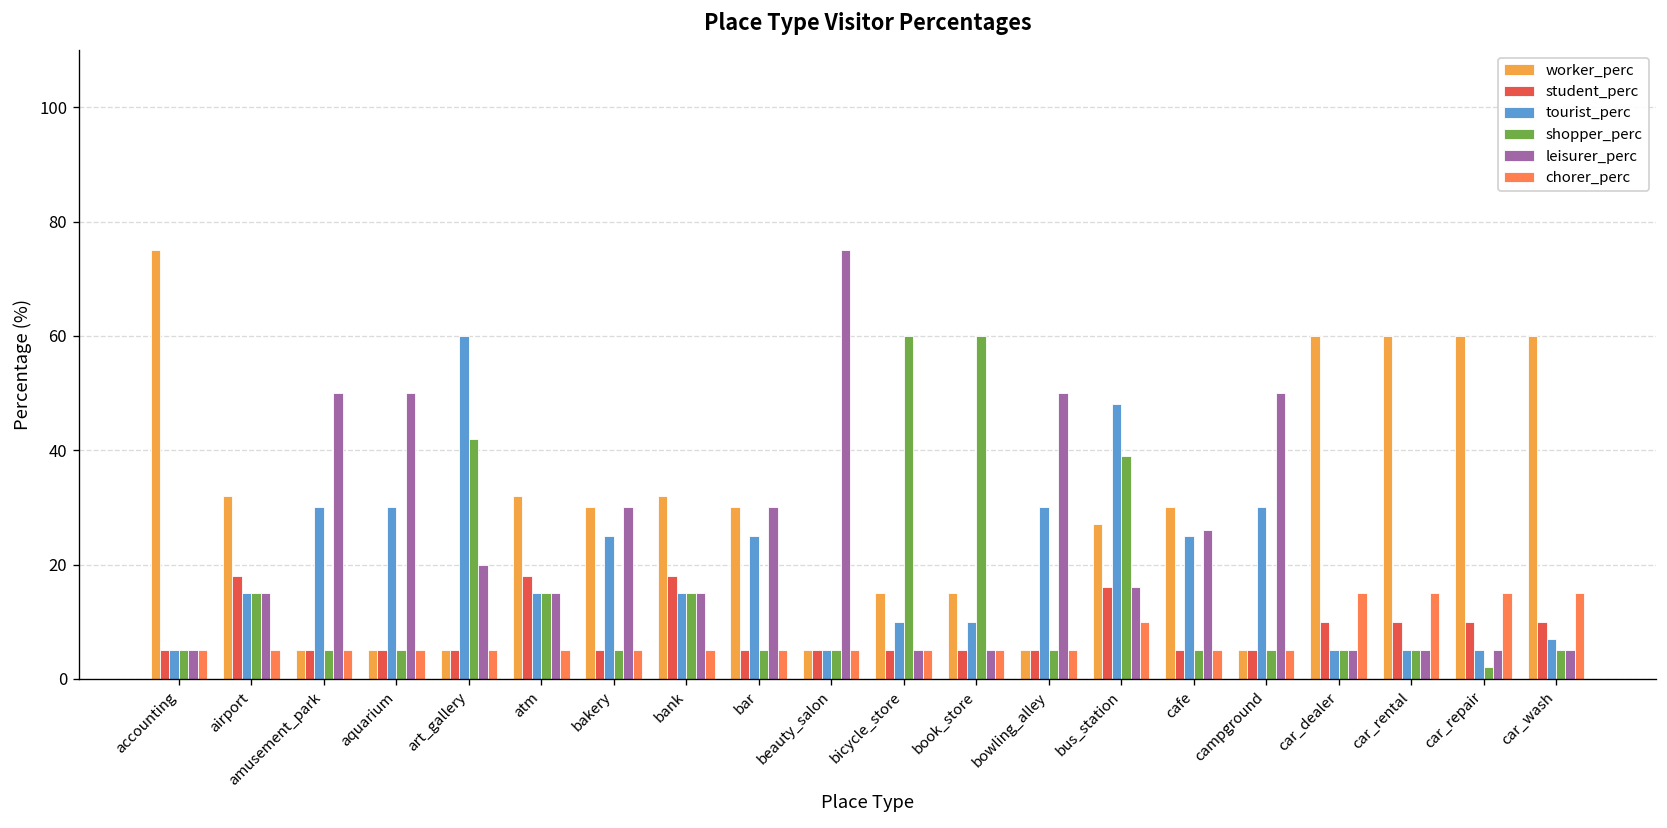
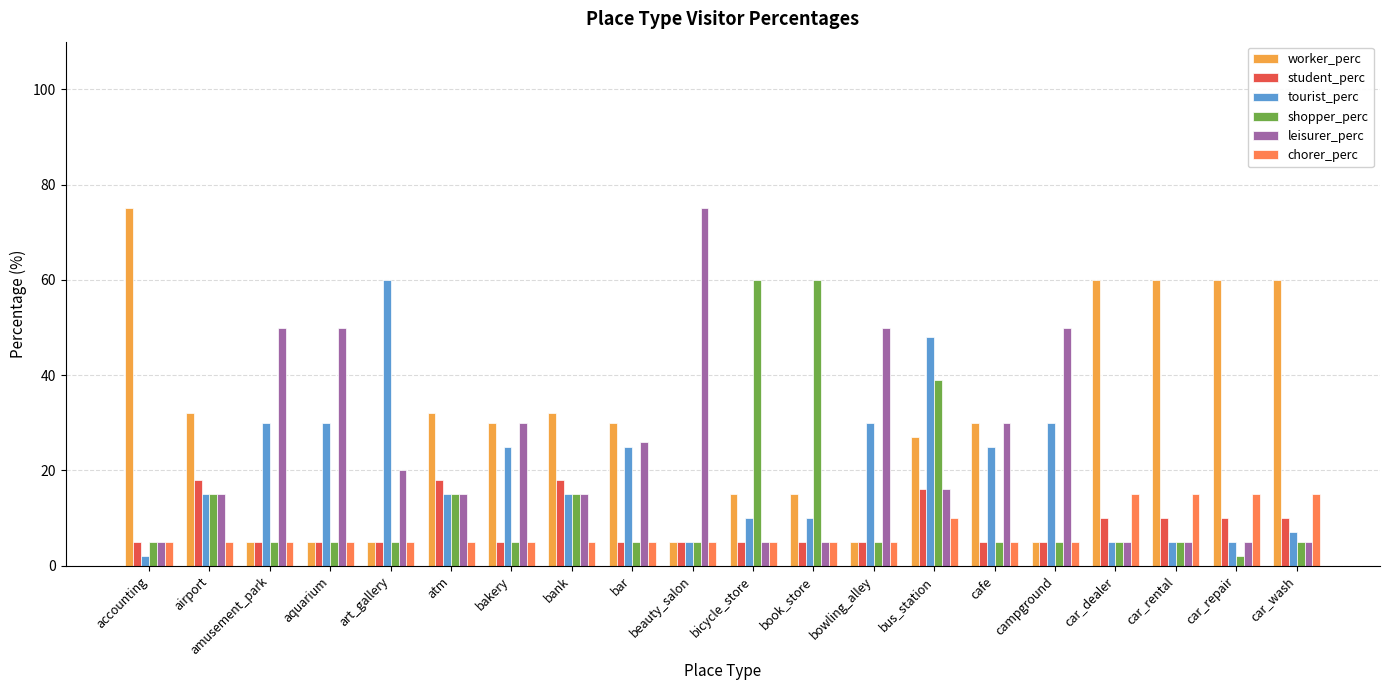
tourist_perc, accounting: 5 -> 2
shopper_perc, art_gallery: 42 -> 5
leisurer_perc, bar: 30 -> 26
leisurer_perc, cafe: 26 -> 30
